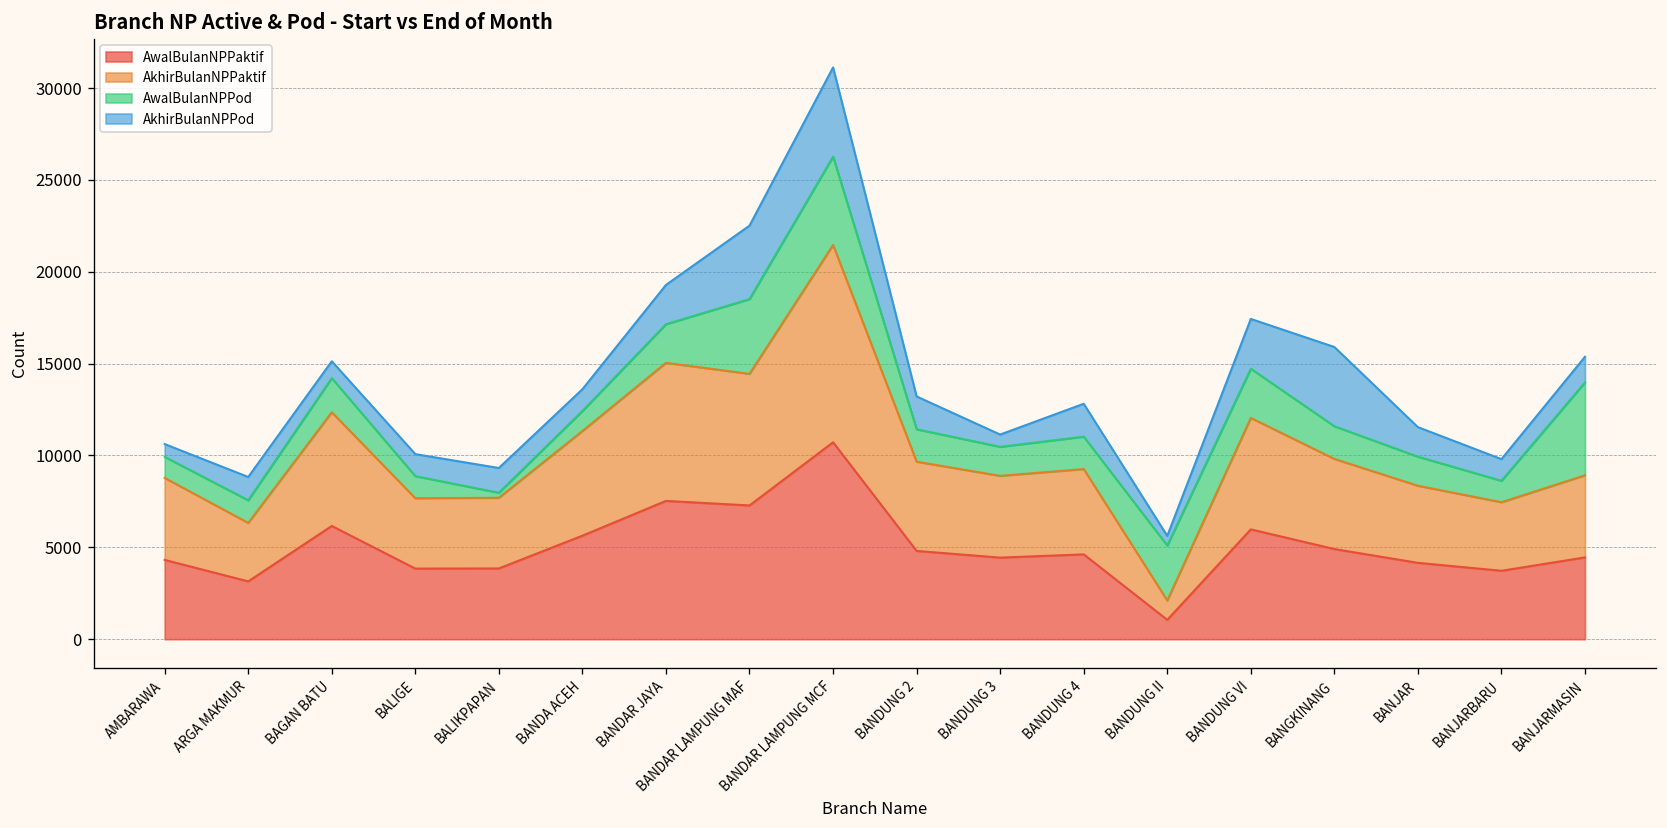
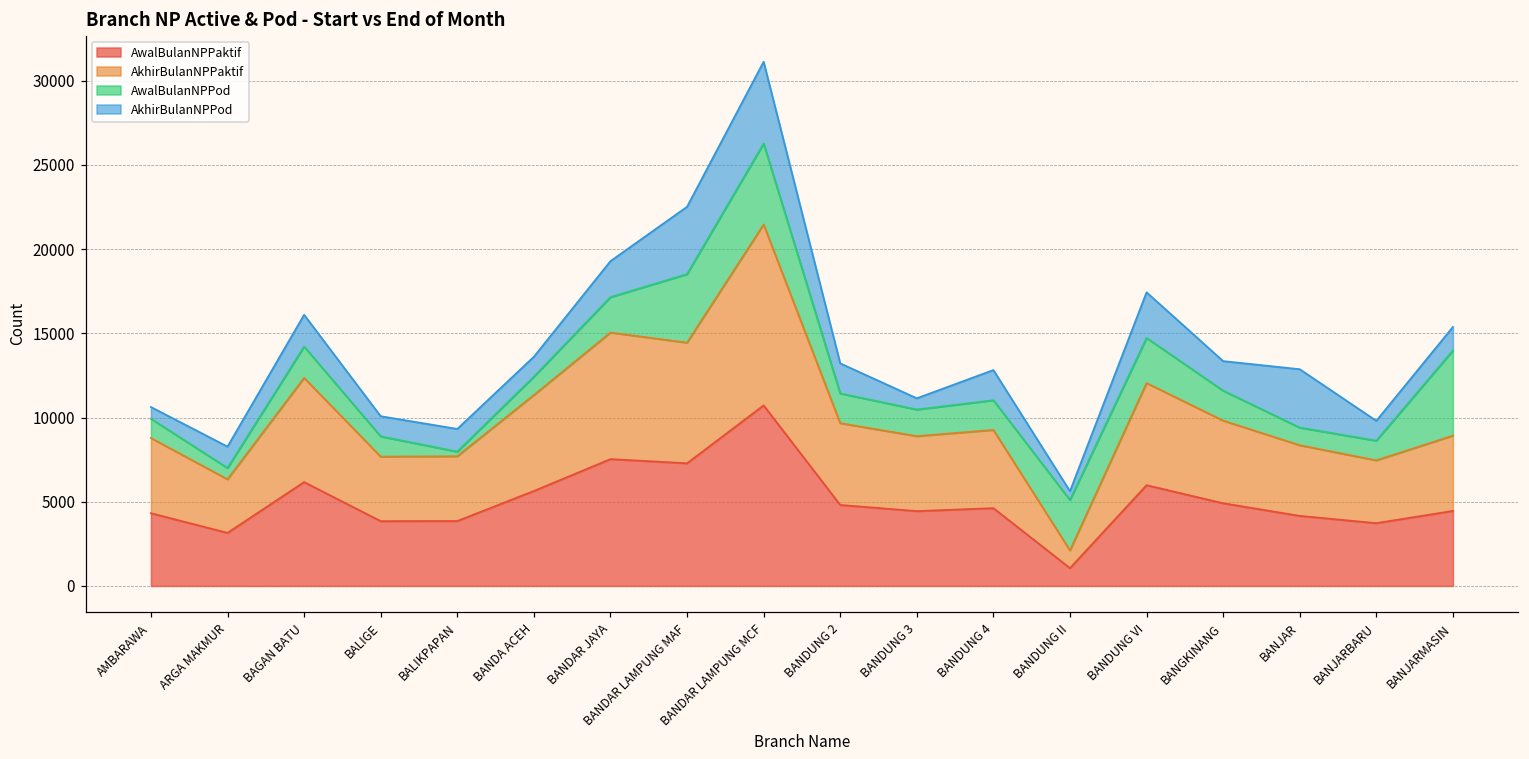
AwalBulanNPPod, ARGA MAKMUR: 1200 -> 700
AkhirBulanNPPod, BAGAN BATU: 900 -> 1900
AkhirBulanNPPod, BANGKINANG: 4300 -> 1800
AwalBulanNPPod, BANJAR: 1600 -> 1000
AkhirBulanNPPod, BANJAR: 1600 -> 3500
